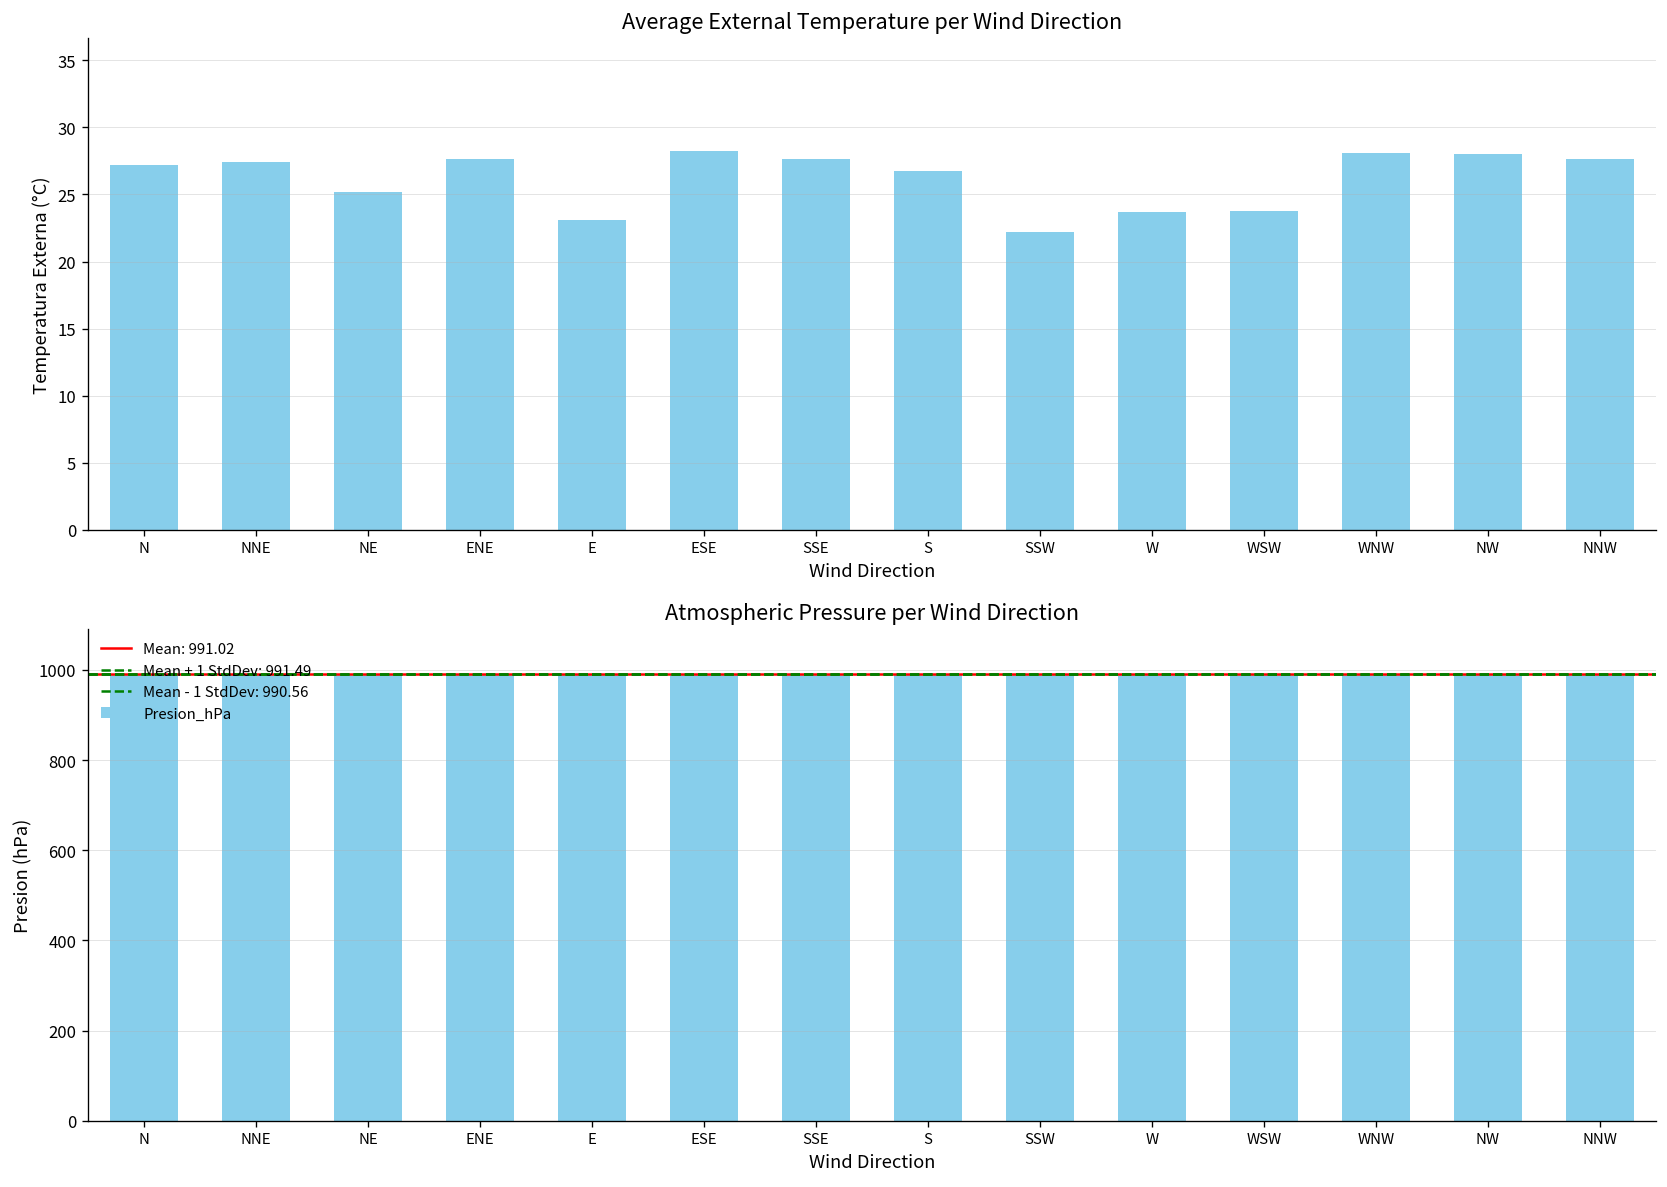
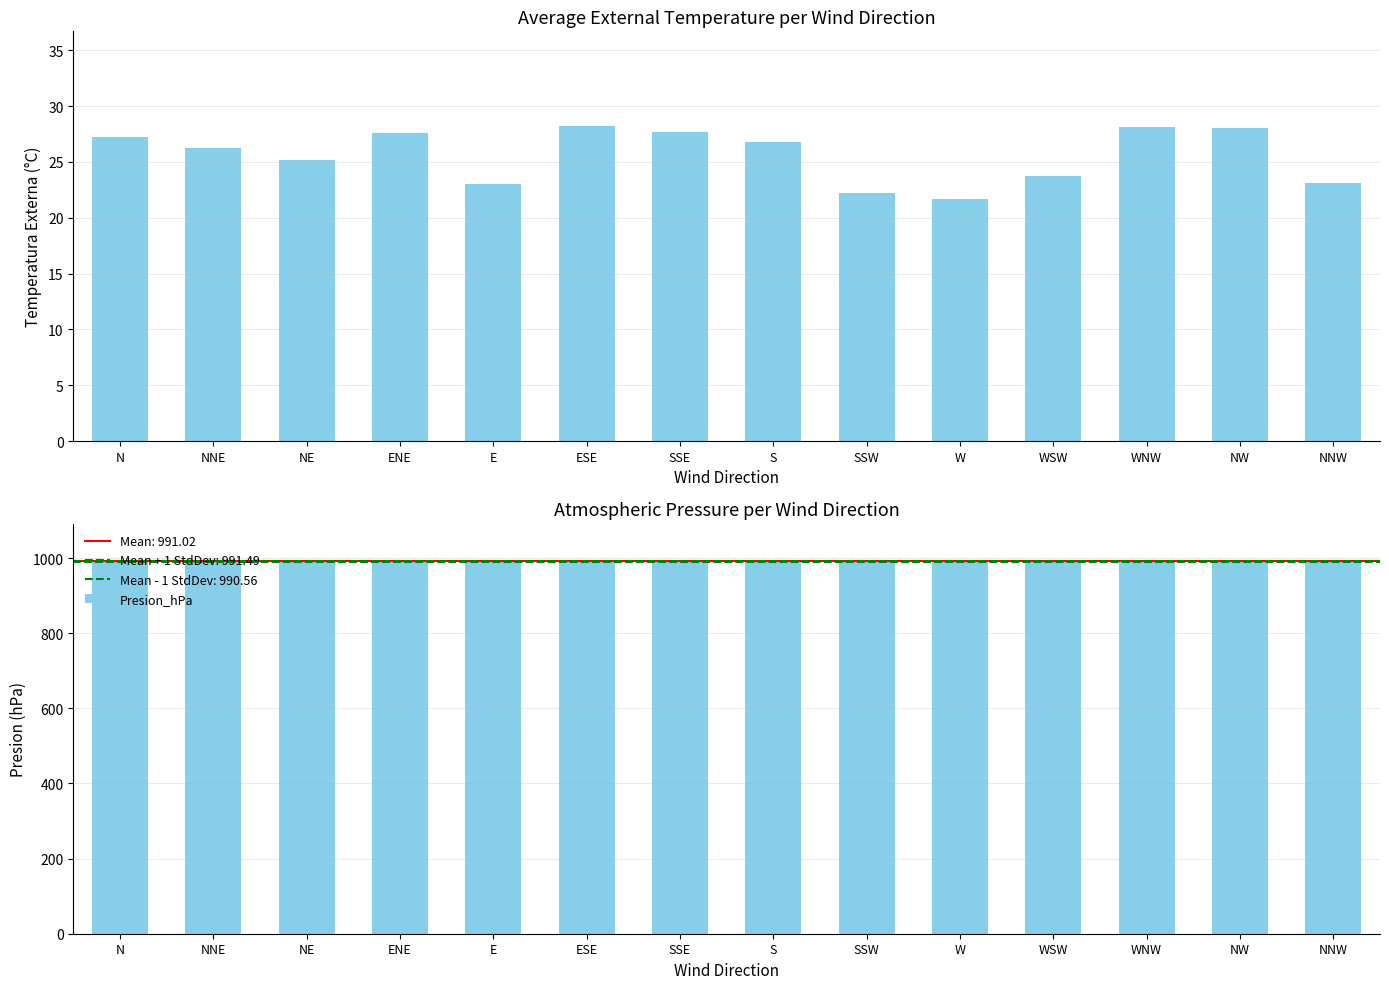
Average External Temperature per Wind Direction, NNE: 27.4 -> 26.3
Average External Temperature per Wind Direction, W: 23.7 -> 21.7
Average External Temperature per Wind Direction, NNW: 27.6 -> 23.1
